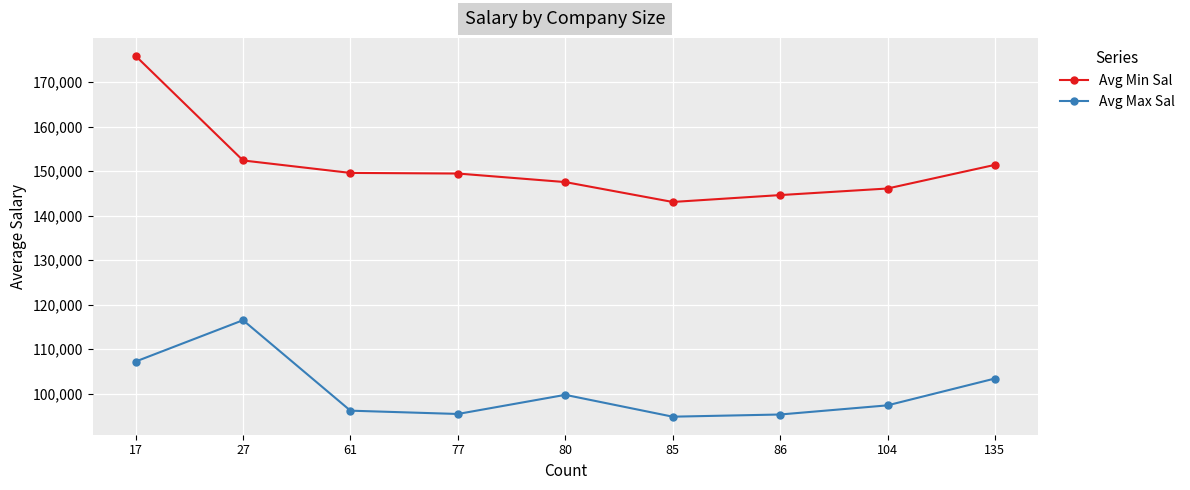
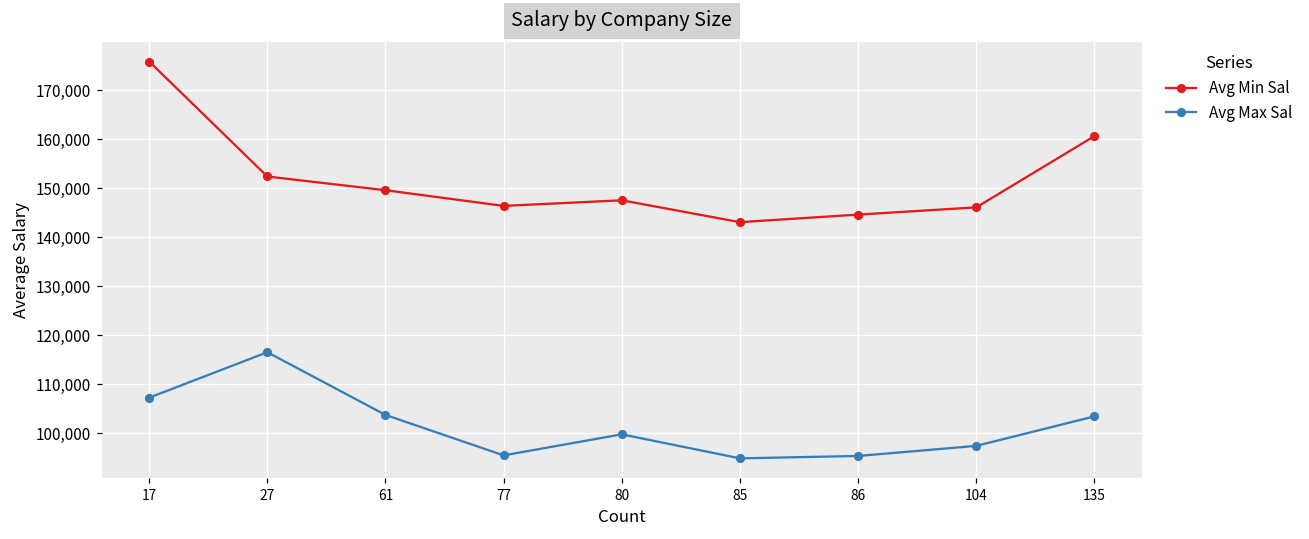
Avg Max Sal, 61: 96,000 -> 104,000
Avg Min Sal, 77: 149,000 -> 146,000
Avg Min Sal, 135: 151,000 -> 161,000
